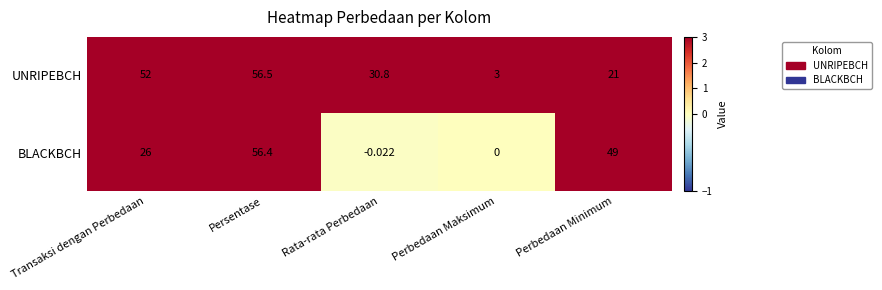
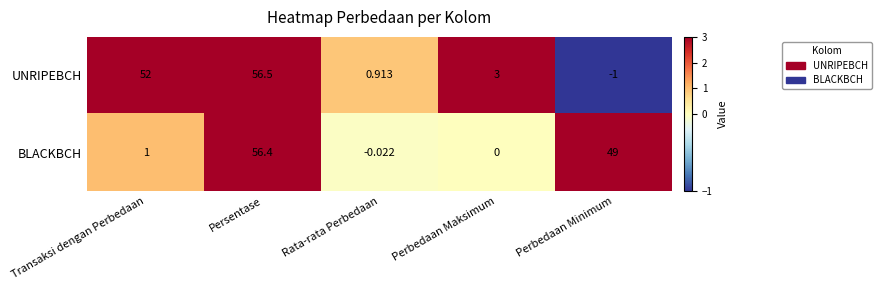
UNRIPEBCH, Rata-rata Perbedaan: 30.8 -> 0.913
UNRIPEBCH, Perbedaan Minimum: 21 -> -1
BLACKBCH, Transaksi dengan Perbedaan: 26 -> 1
